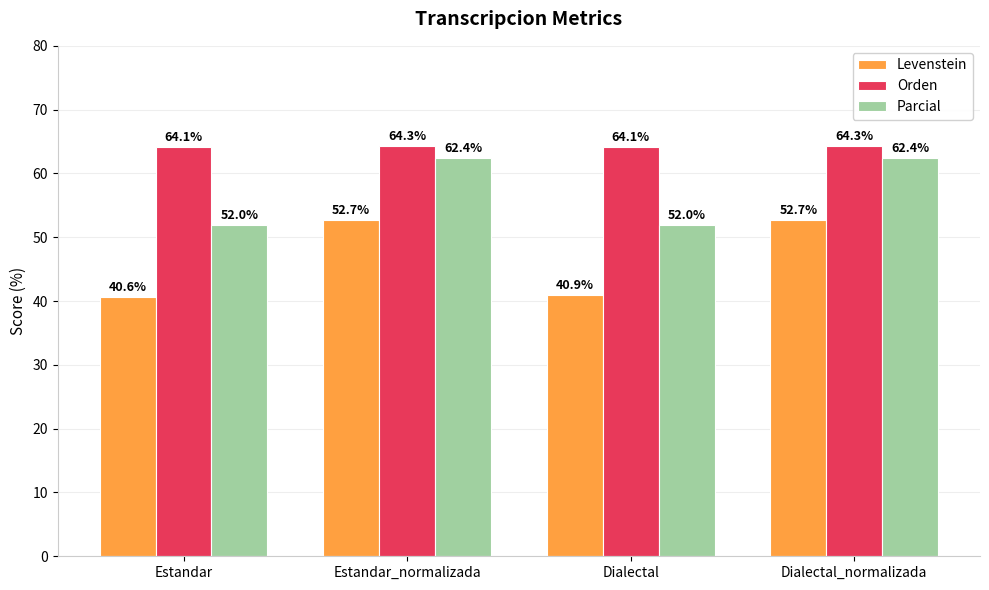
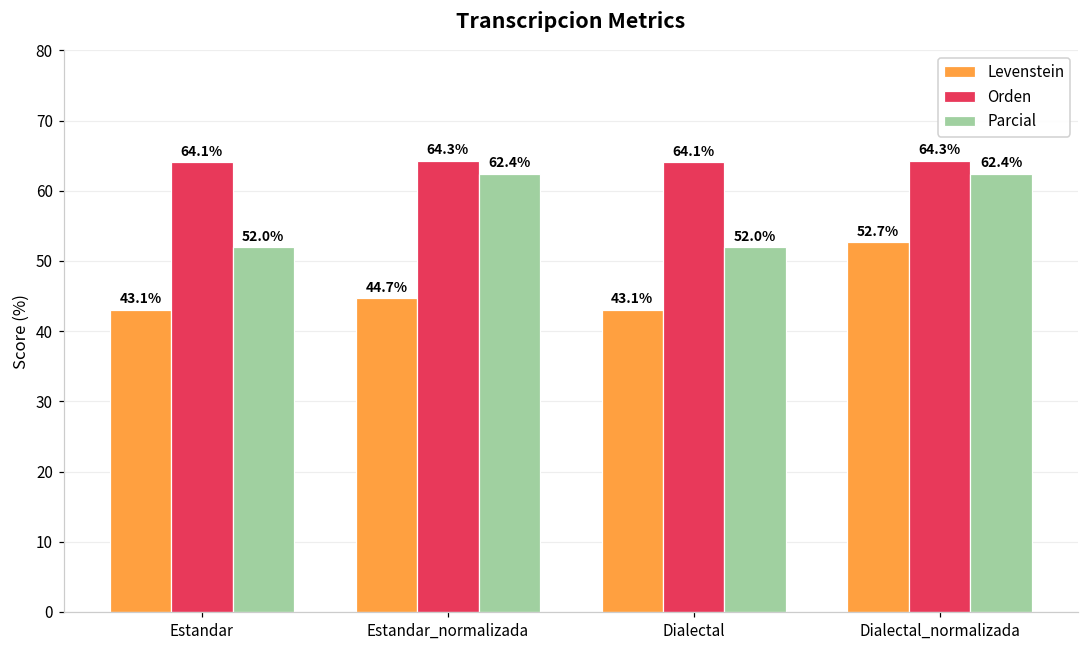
Levenstein, Estandar: 40.6% -> 43.1%
Levenstein, Estandar_normalizada: 52.7% -> 44.7%
Levenstein, Dialectal: 40.9% -> 43.1%
